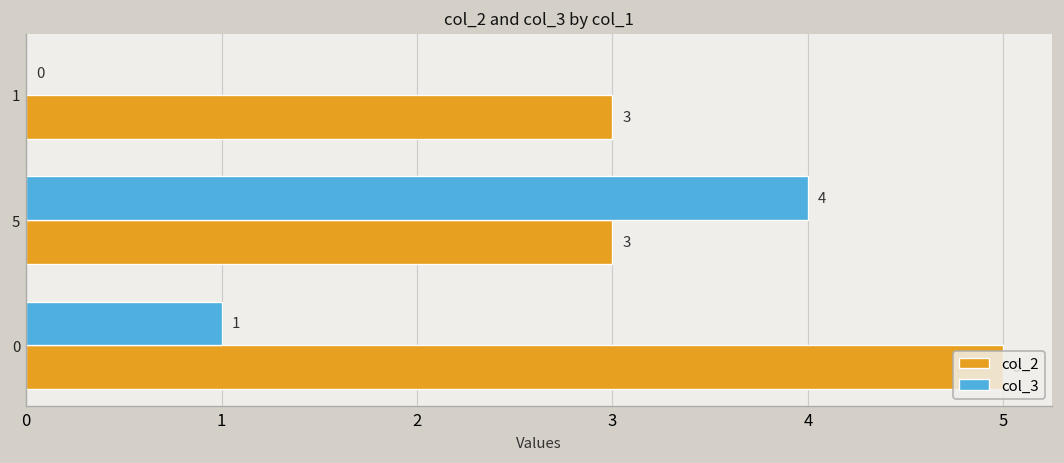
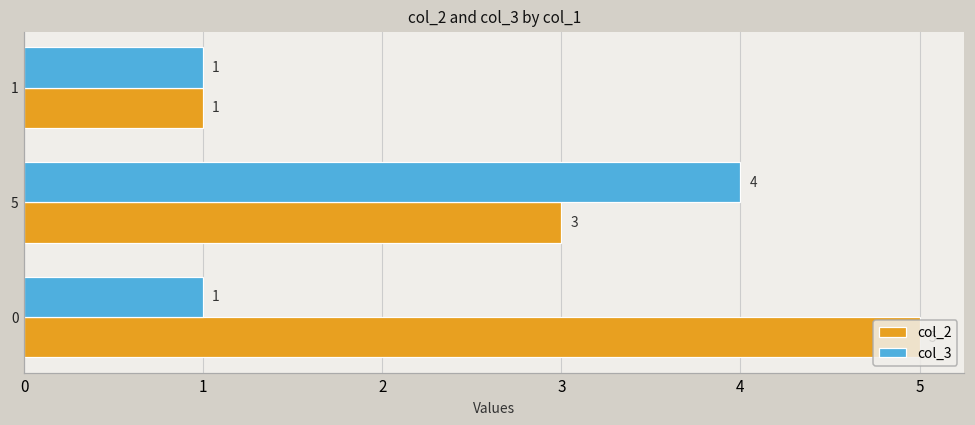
col_3, 1: 0 -> 1
col_2, 1: 3 -> 1
